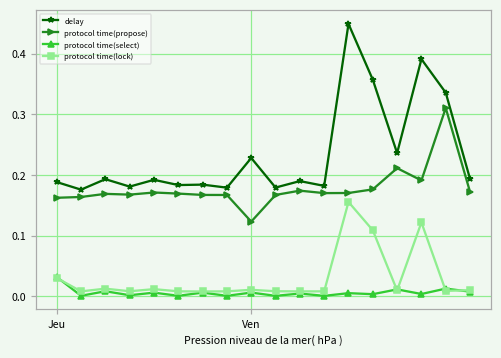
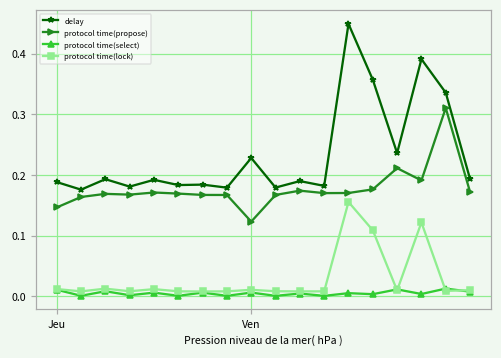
protocol time(propose), Jeu: 0.16 -> 0.15
protocol time(select), Jeu: 0.03 -> 0.01
protocol time(lock), Jeu: 0.03 -> 0.01
